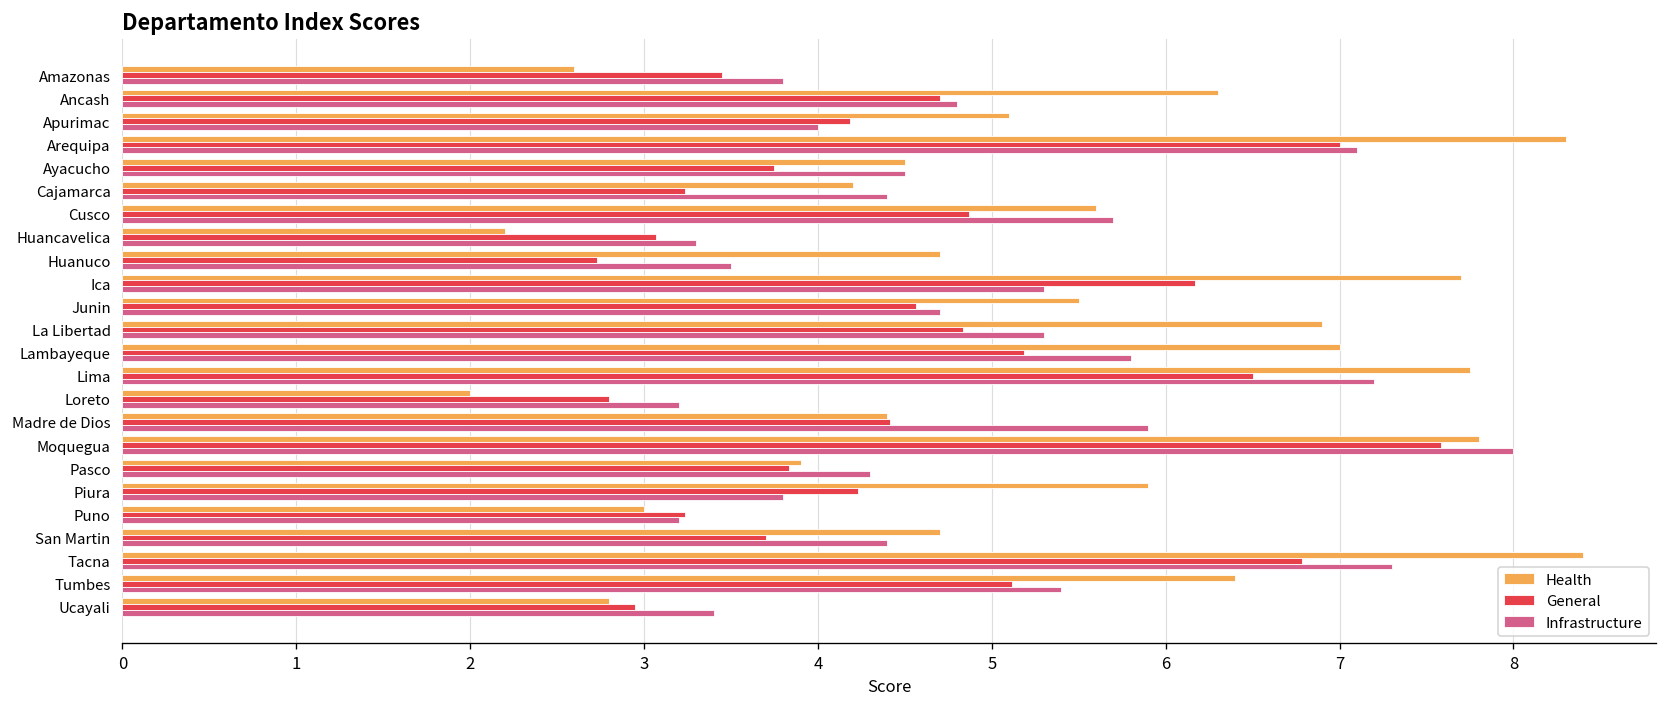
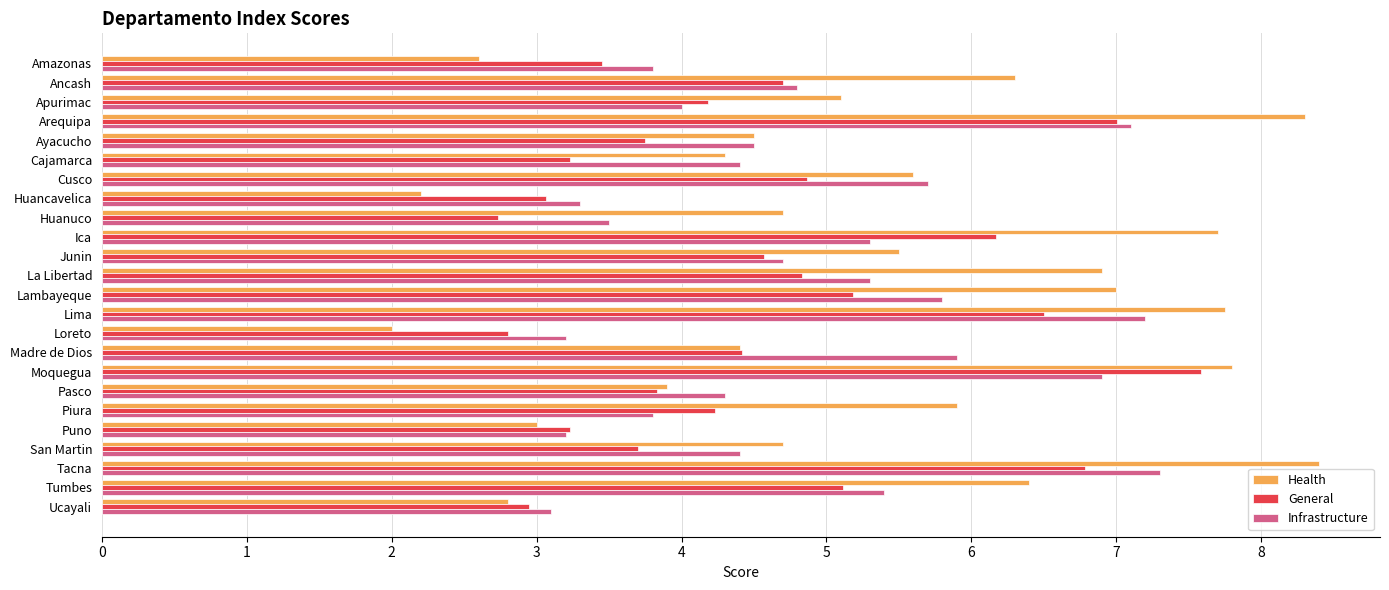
Health, Cajamarca: 4.2 -> 4.3
Infrastructure, Moquegua: 8.0 -> 6.9
Infrastructure, Ucayali: 3.4 -> 3.1
